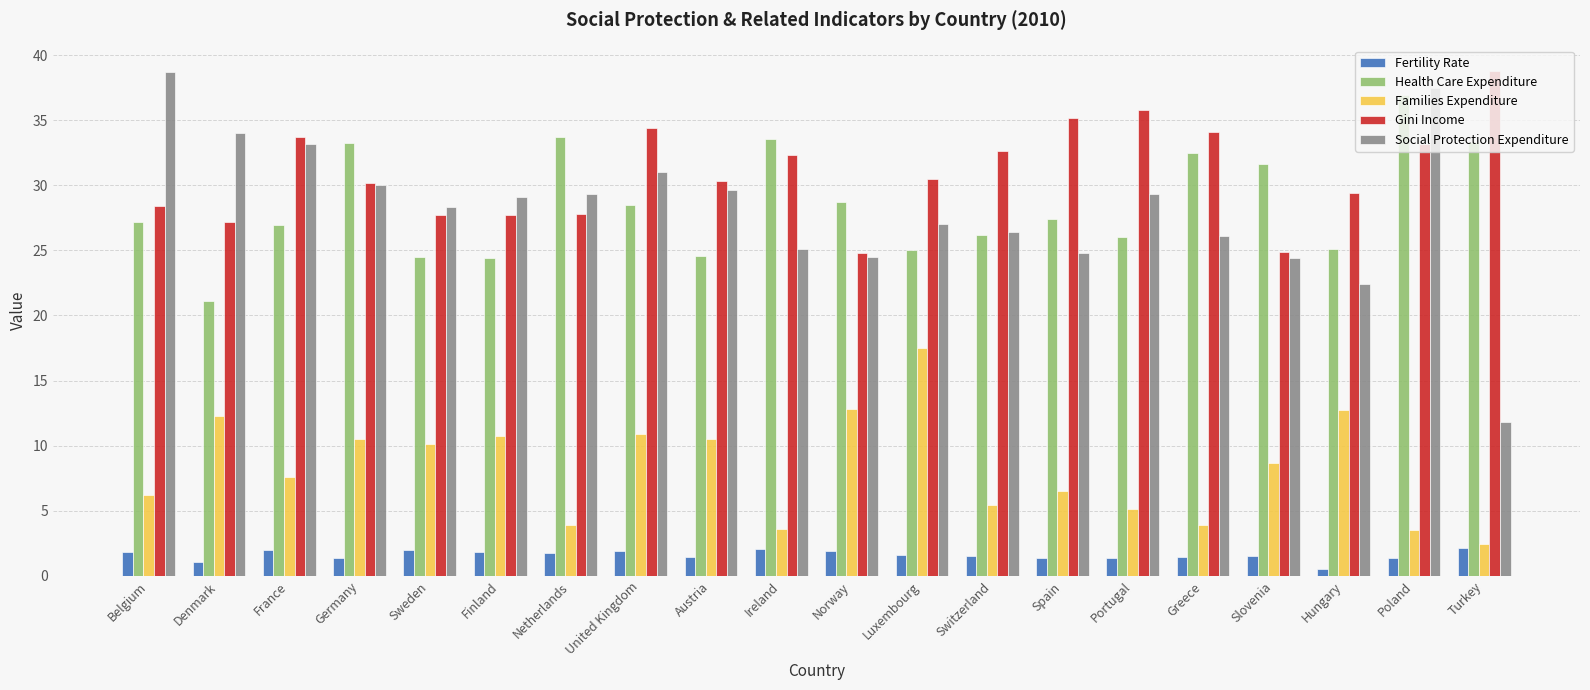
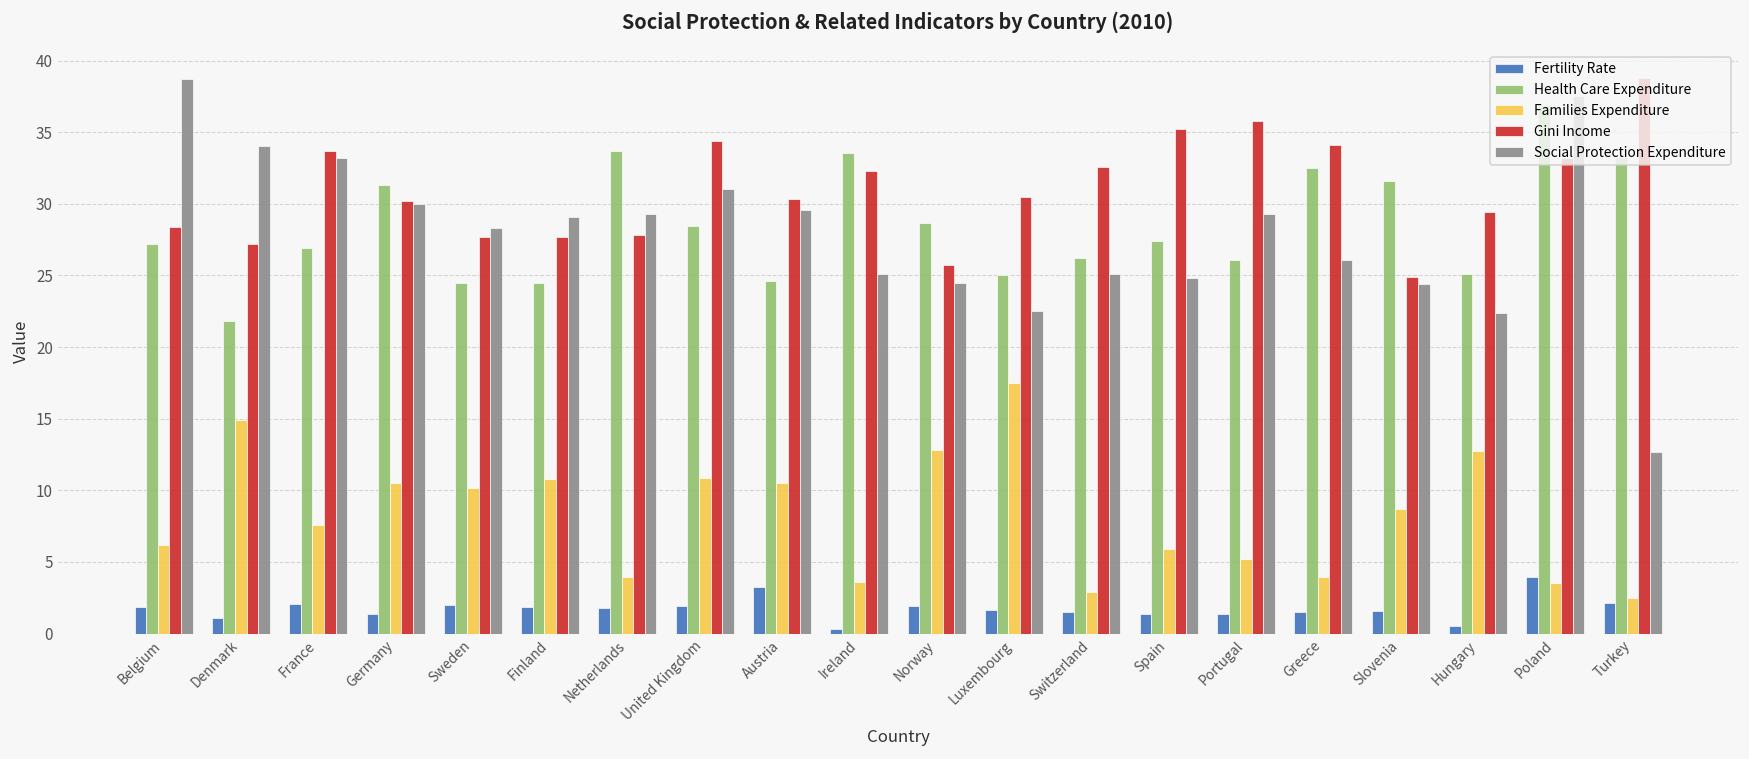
Health Care Expenditure, Denmark: 21.1 -> 21.8
Families Expenditure, Denmark: 12.3 -> 14.9
Health Care Expenditure, Germany: 33.3 -> 31.3
Fertility Rate, Austria: 1.4 -> 3.3
Fertility Rate, Ireland: 2.1 -> 0.3
Gini Income, Norway: 24.8 -> 25.7
Social Protection Expenditure, Luxembourg: 27.0 -> 22.5
Families Expenditure, Switzerland: 5.5 -> 2.9
Social Protection Expenditure, Switzerland: 26.4 -> 25.1
Families Expenditure, Spain: 6.5 -> 5.9
Fertility Rate, Poland: 1.4 -> 3.9
Social Protection Expenditure, Turkey: 11.8 -> 12.7
